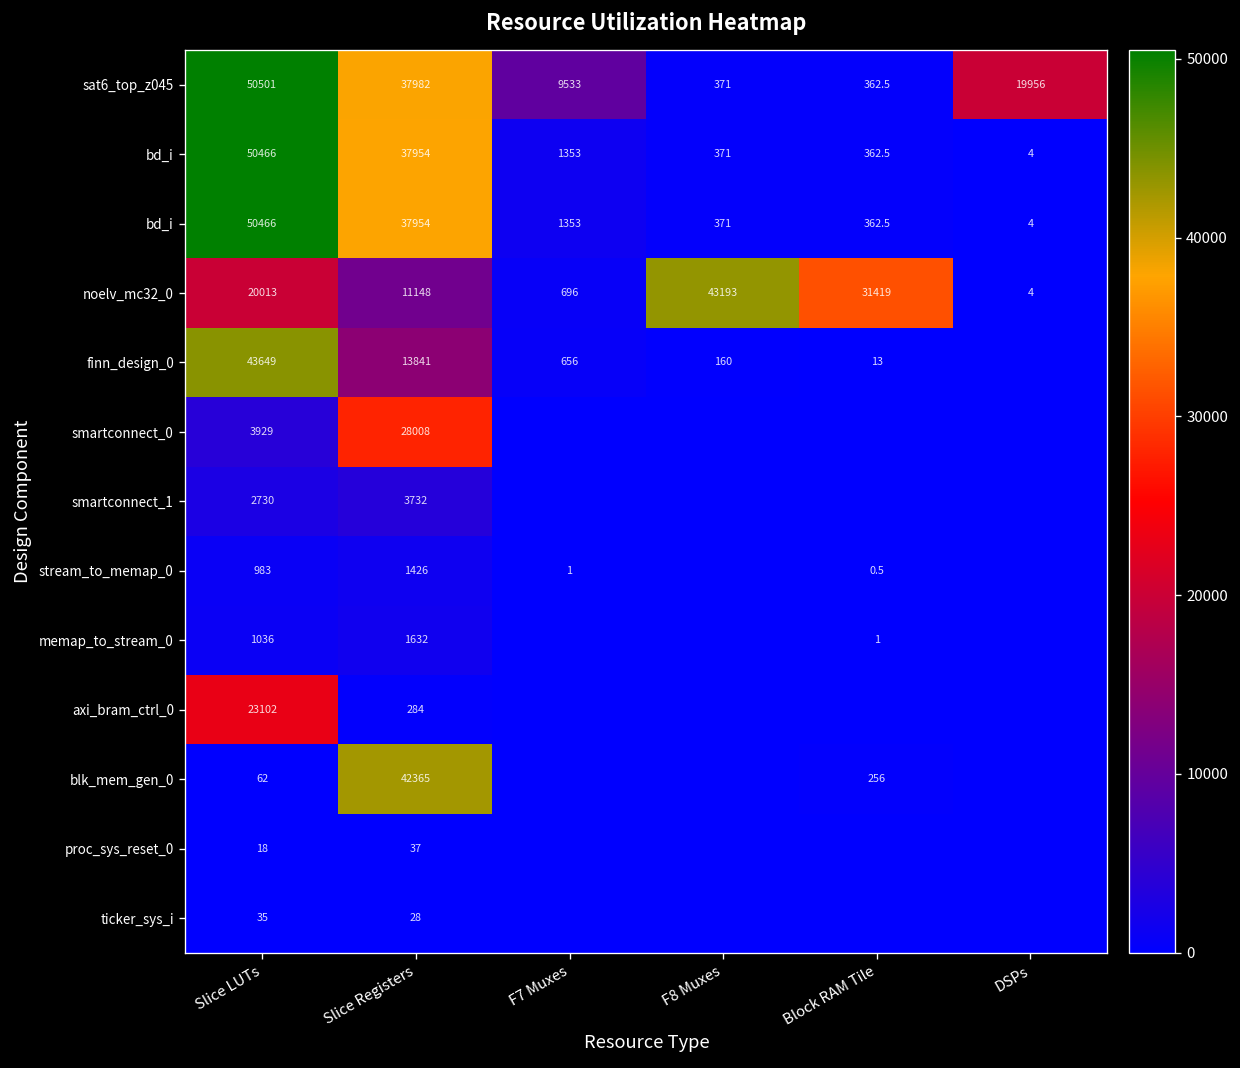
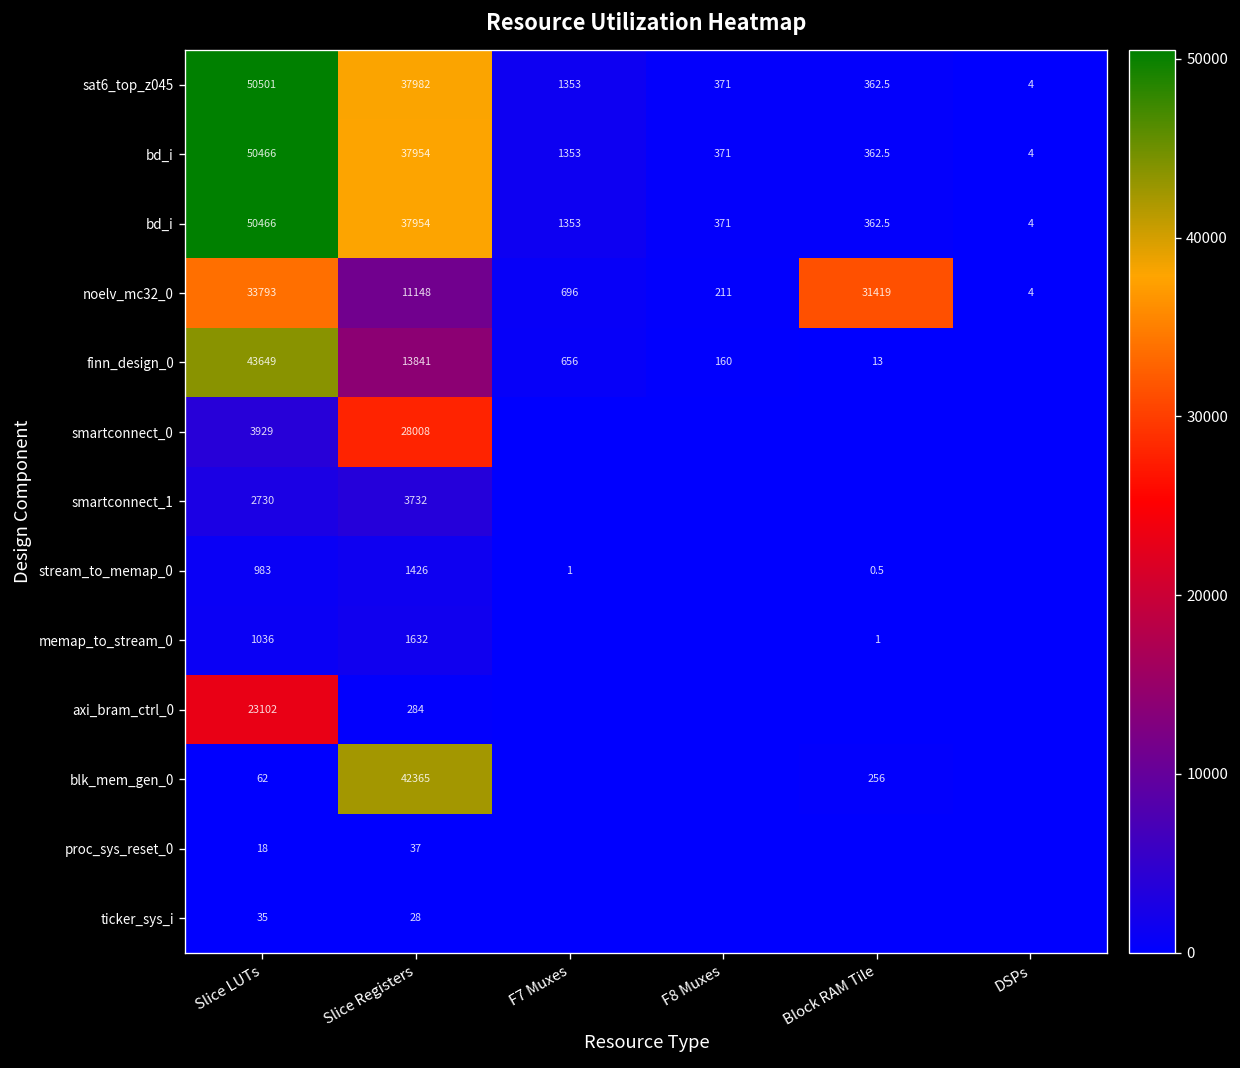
sat6_top_z045, F7 Muxes: 9533 -> 1353
sat6_top_z045, DSPs: 19956 -> 4
noelv_mc32_0, Slice LUTs: 20013 -> 33793
noelv_mc32_0, F8 Muxes: 43193 -> 211
